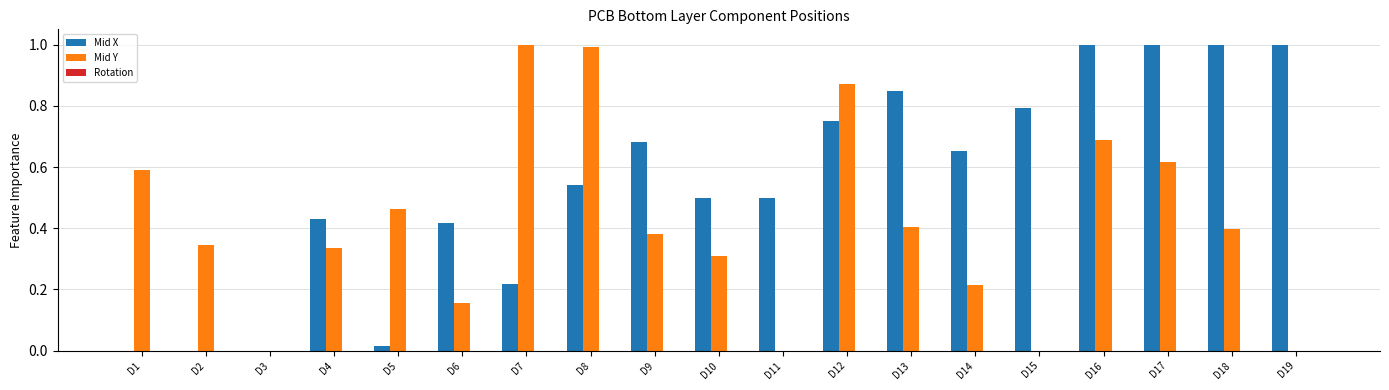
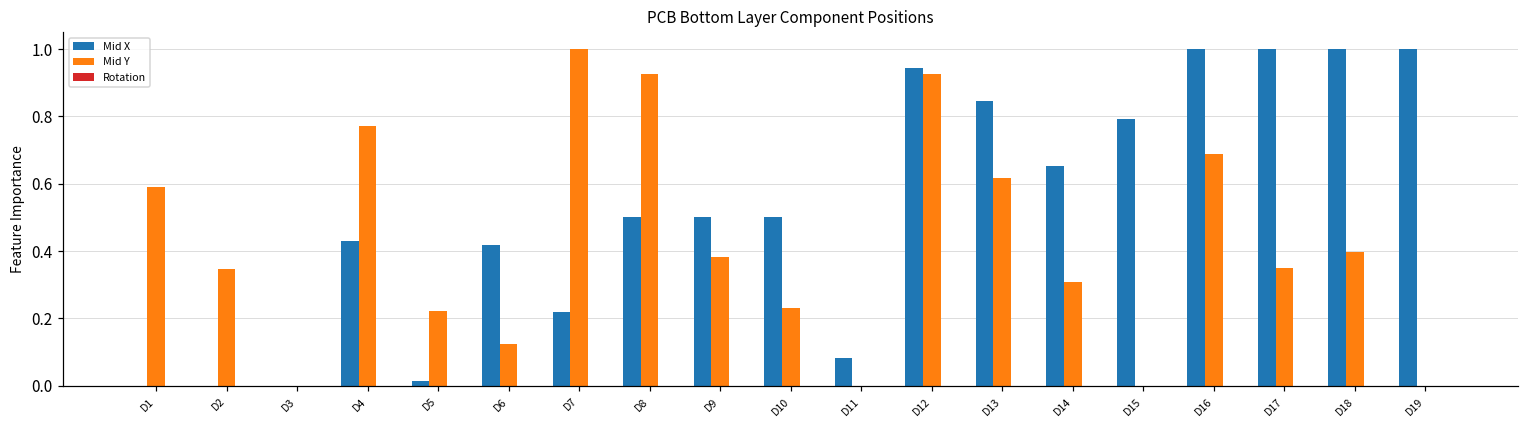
Mid Y, D4: 0.34 -> 0.77
Mid Y, D5: 0.46 -> 0.22
Mid Y, D6: 0.15 -> 0.12
Mid X, D8: 0.54 -> 0.50
Mid Y, D8: 0.99 -> 0.93
Mid X, D9: 0.68 -> 0.50
Mid Y, D10: 0.31 -> 0.23
Mid X, D11: 0.50 -> 0.08
Mid X, D12: 0.75 -> 0.94
Mid Y, D12: 0.87 -> 0.93
Mid Y, D13: 0.41 -> 0.62
Mid Y, D14: 0.21 -> 0.31
Mid Y, D17: 0.62 -> 0.35
